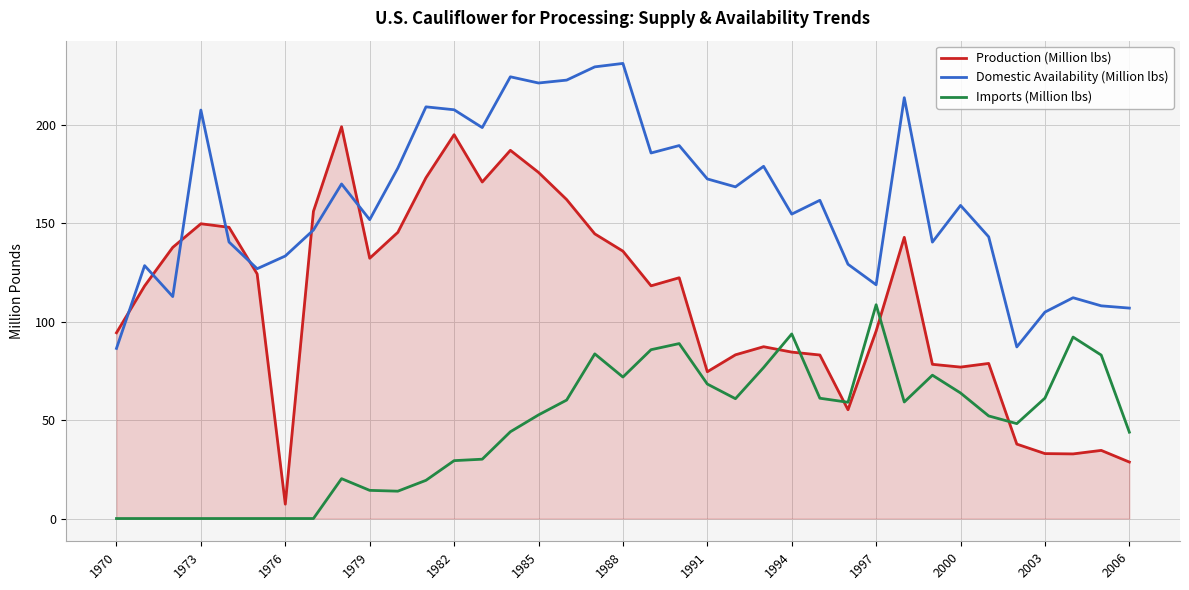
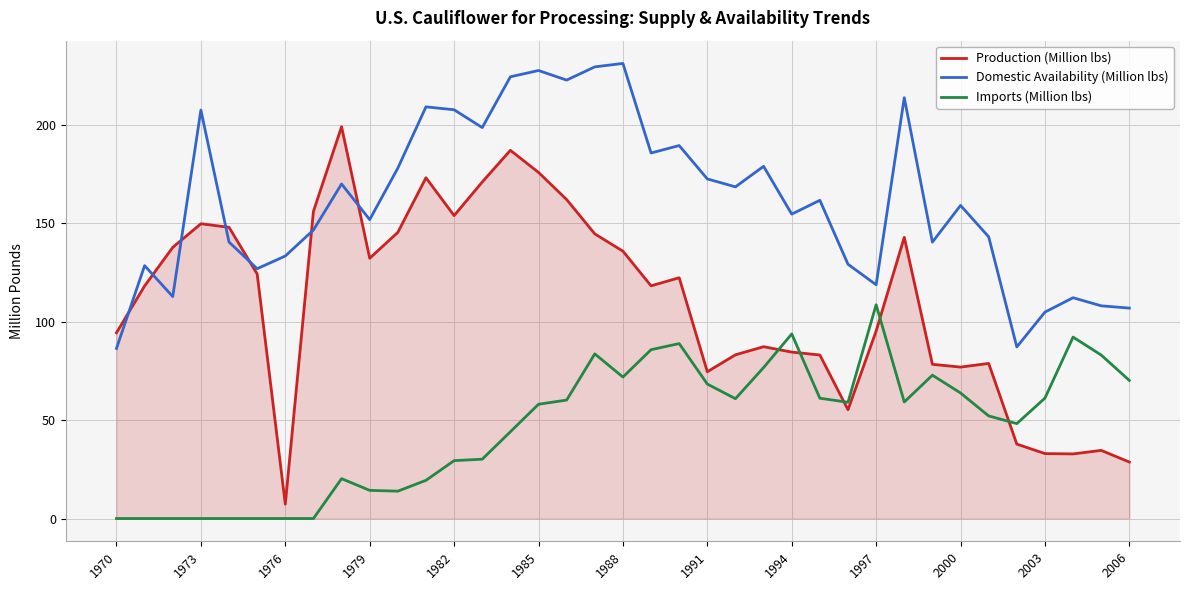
Production (Million lbs), 1982: 195 -> 154
Domestic Availability (Million lbs), 1985: 221 -> 228
Imports (Million lbs), 1985: 53 -> 58
Imports (Million lbs), 2006: 44 -> 70
